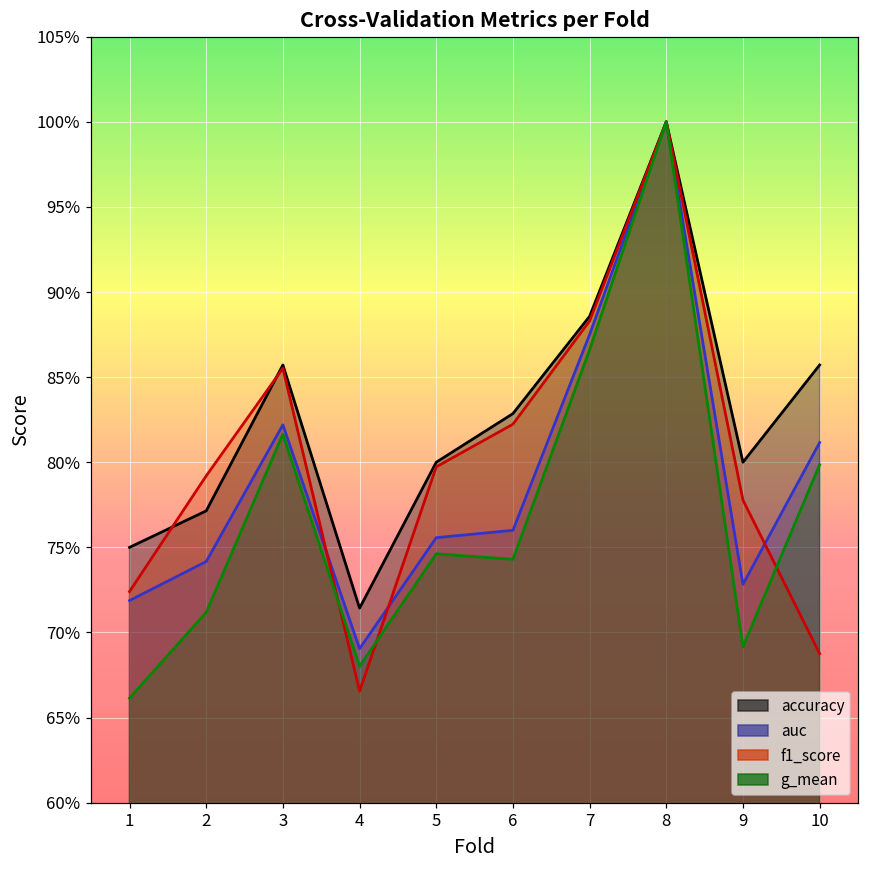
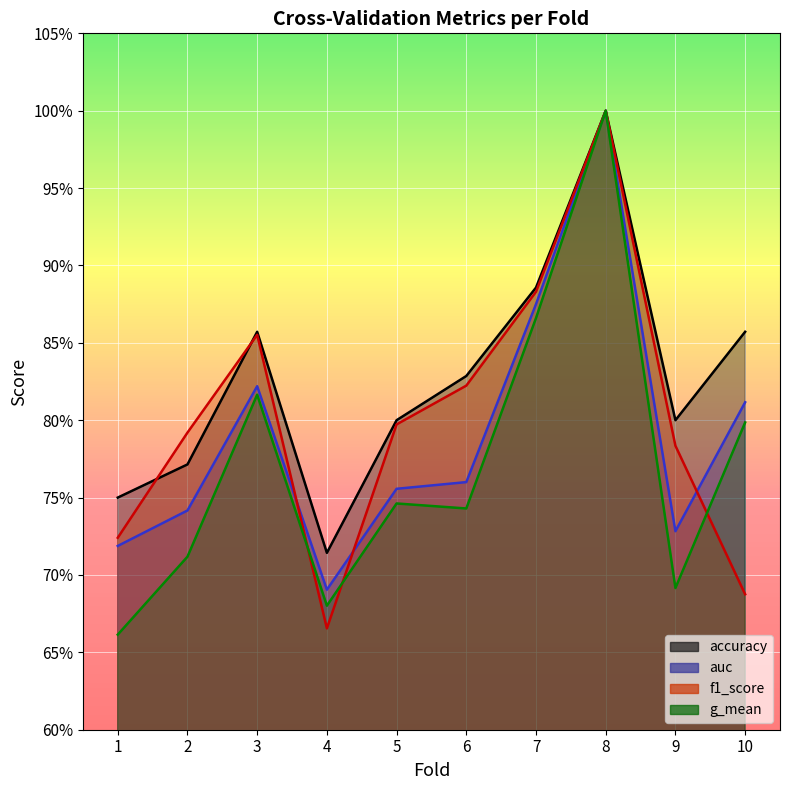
f1_score, 9: 77.8% -> 78.3%
